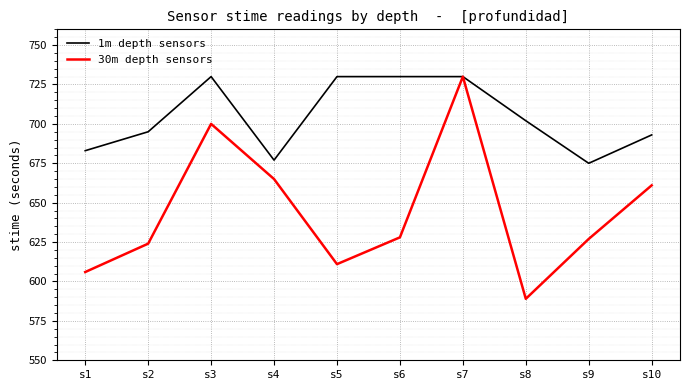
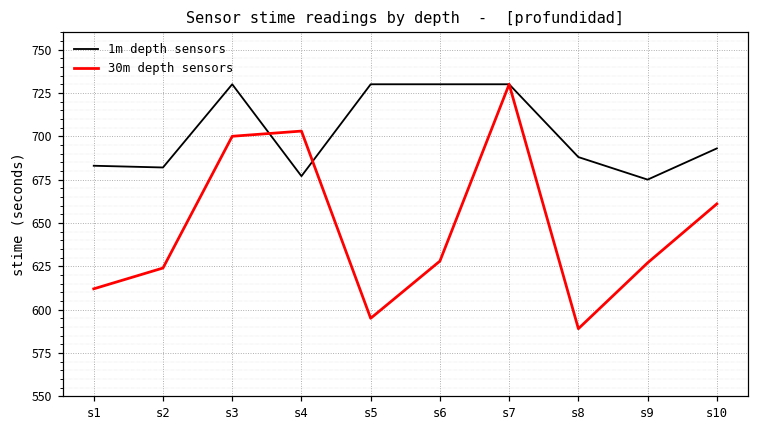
30m depth sensors, s1: 606 -> 612
1m depth sensors, s2: 695 -> 682
30m depth sensors, s4: 665 -> 703
30m depth sensors, s5: 611 -> 595
1m depth sensors, s8: 702 -> 688
